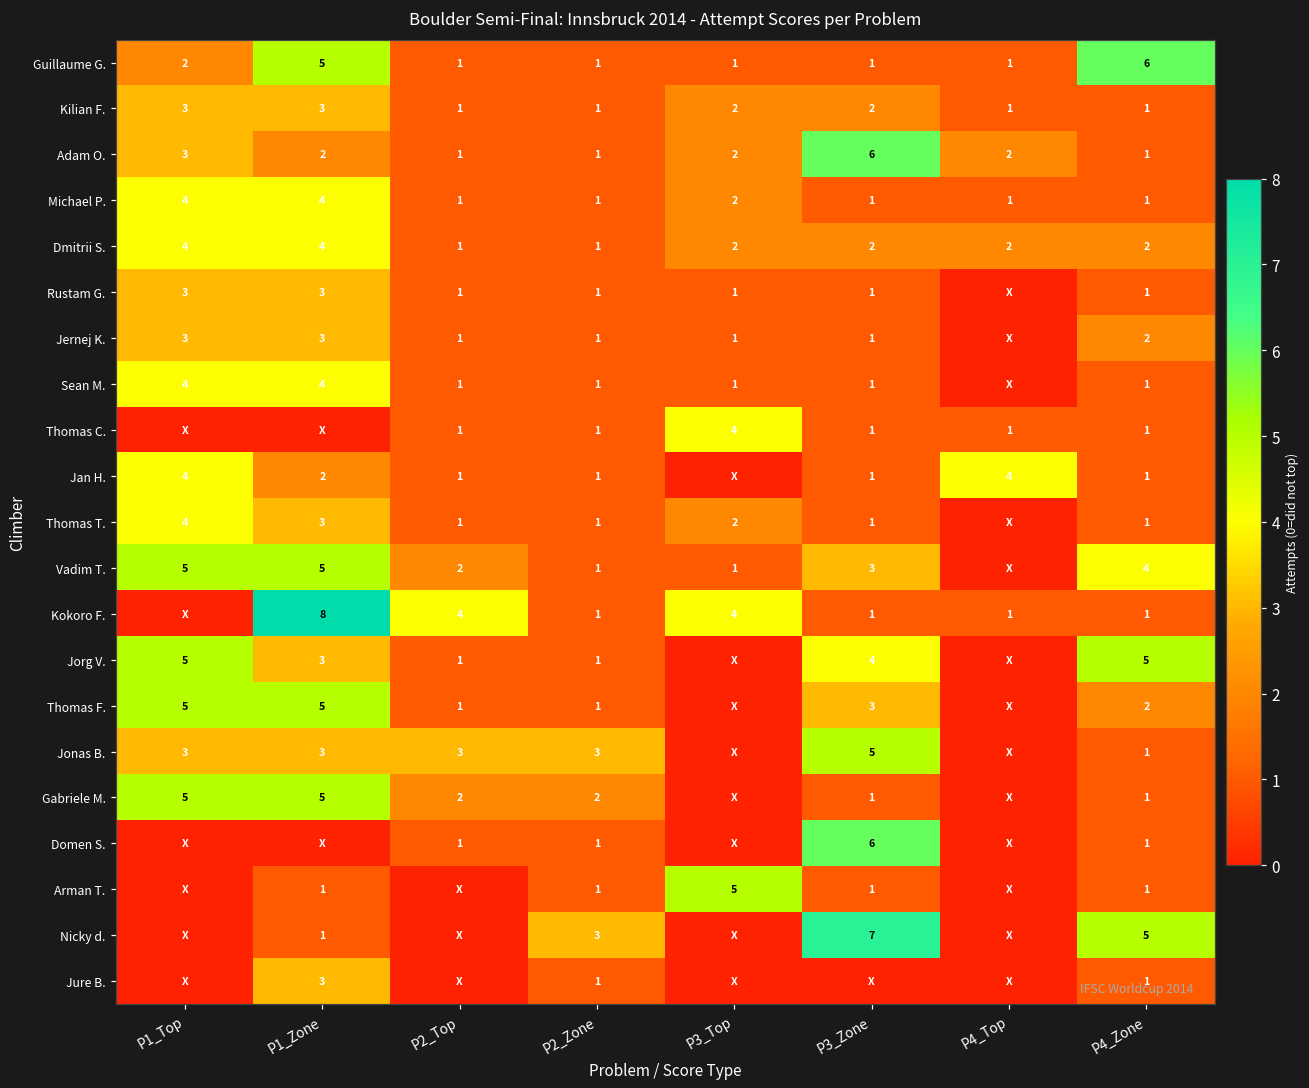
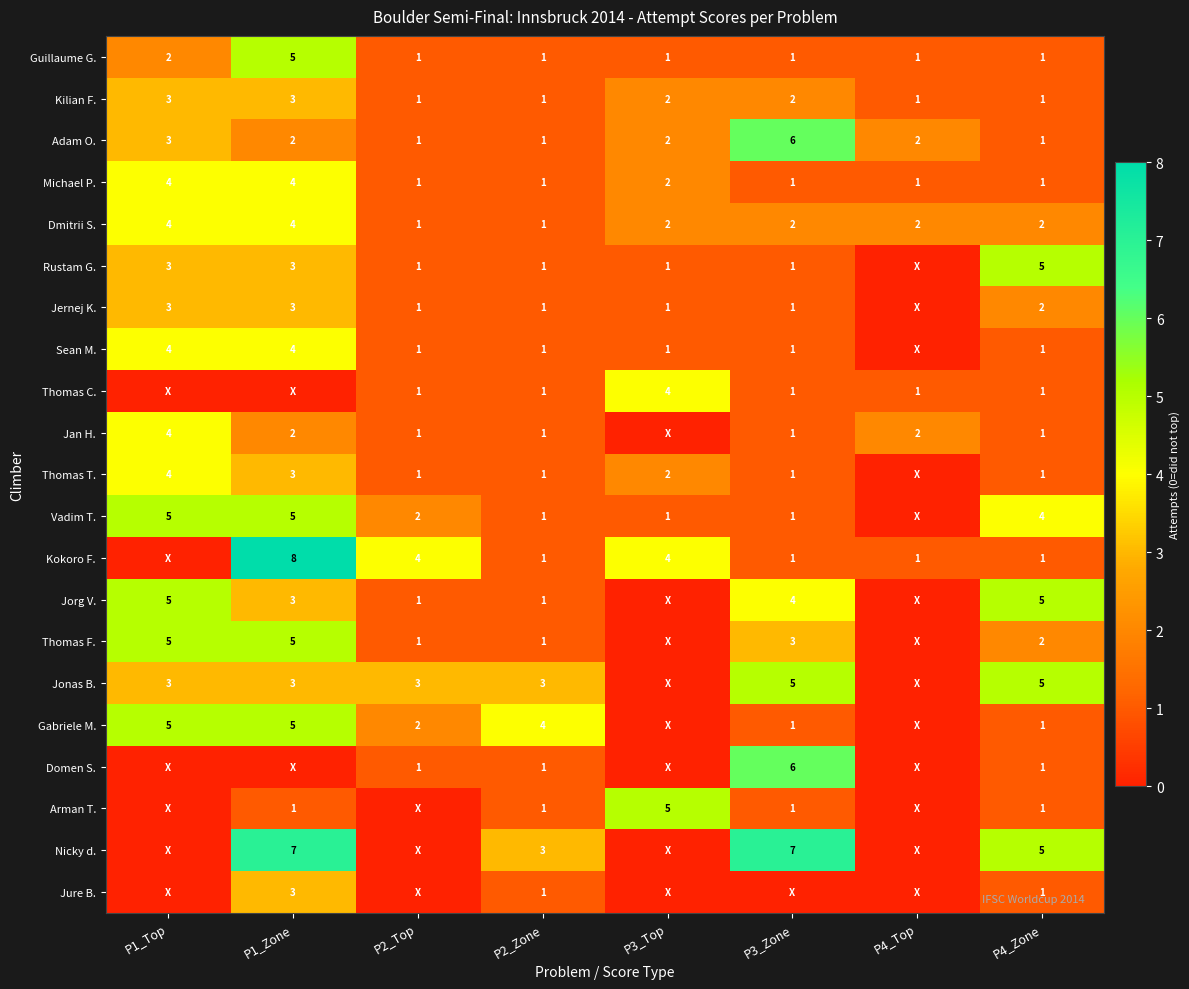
Guillaume G., P4_Zone: 6 -> 1
Rustam G., P4_Zone: 1 -> 5
Jan H., P4_Top: 4 -> 2
Vadim T., P3_Zone: 3 -> 1
Jonas B., P4_Zone: 1 -> 5
Gabriele M., P2_Zone: 2 -> 4
Nicky d., P1_Zone: 1 -> 7
